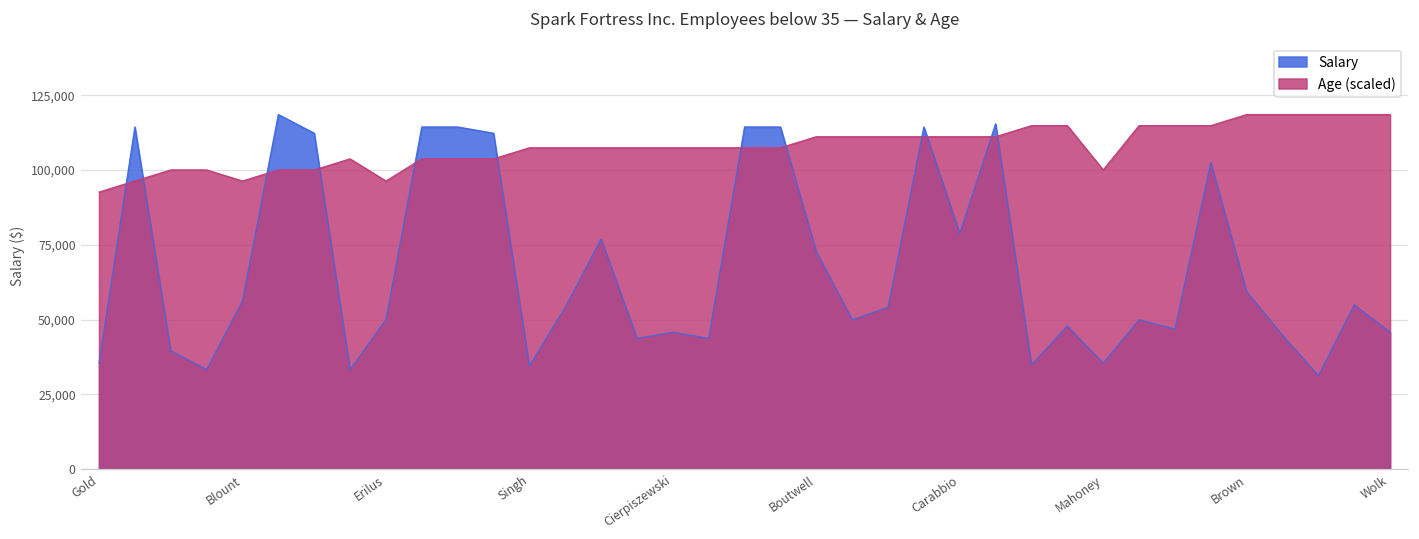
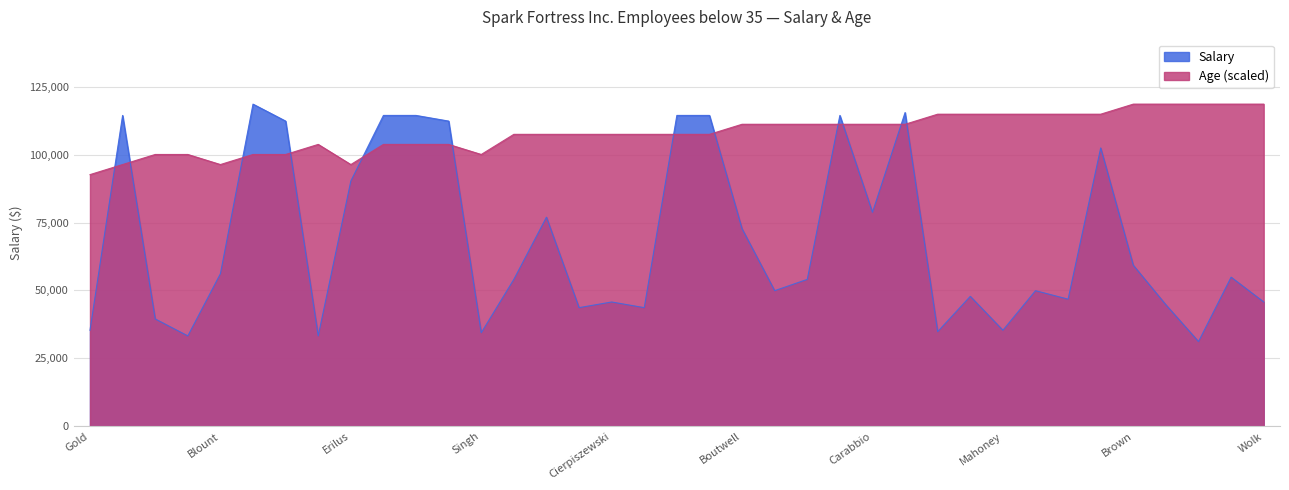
Salary, Erilus: 50,000 -> 90,000
Age (scaled), Singh: 107,000 -> 100,000
Age (scaled), Mahoney: 100,000 -> 115,000
